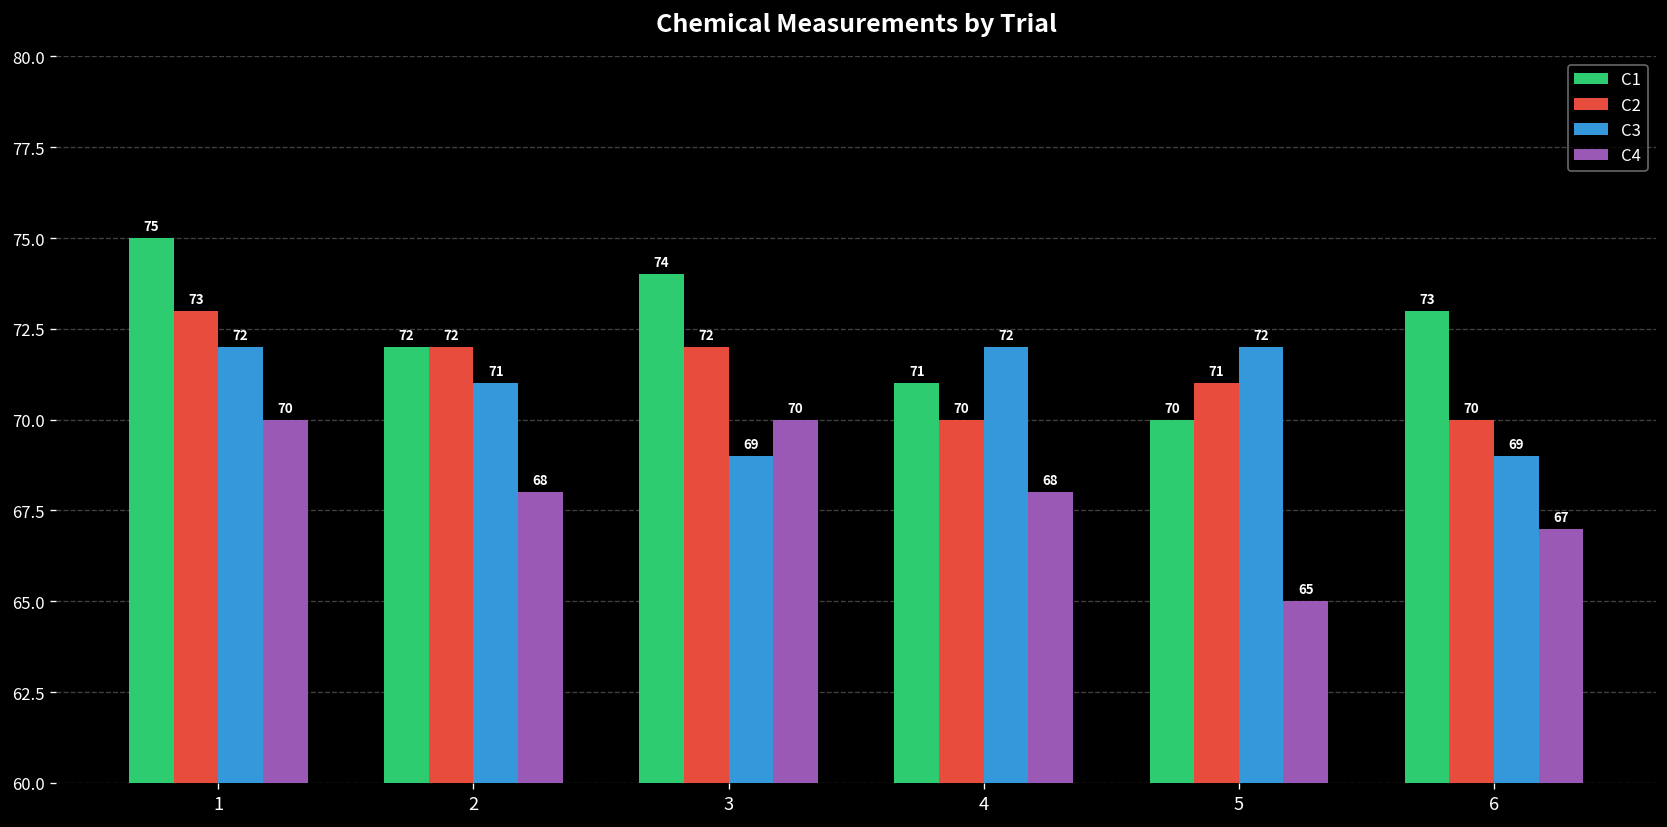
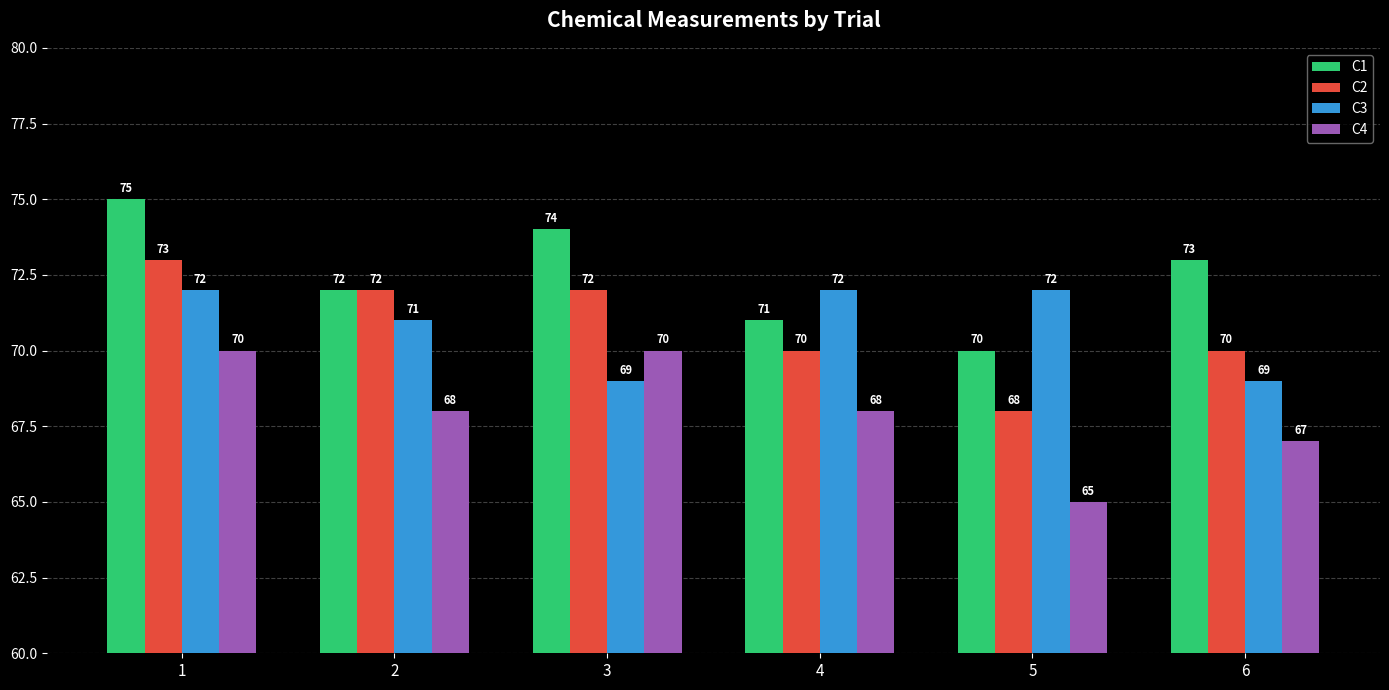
C2, 5: 71 -> 68
